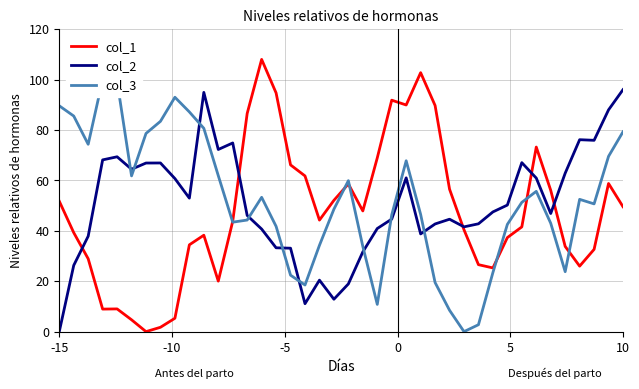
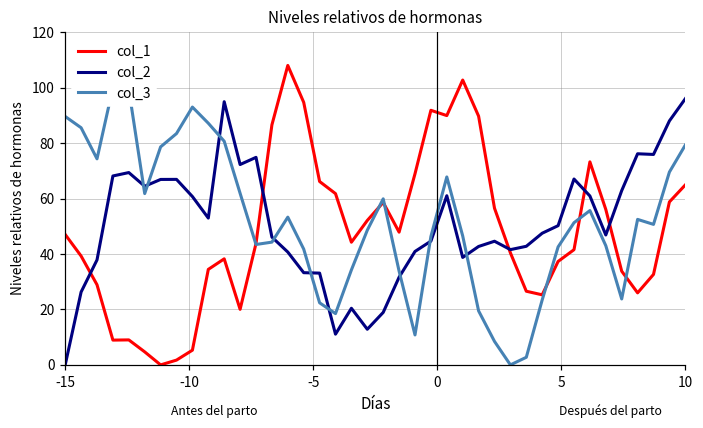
col_1, -15: 52 -> 47
col_1, 10: 50 -> 65
